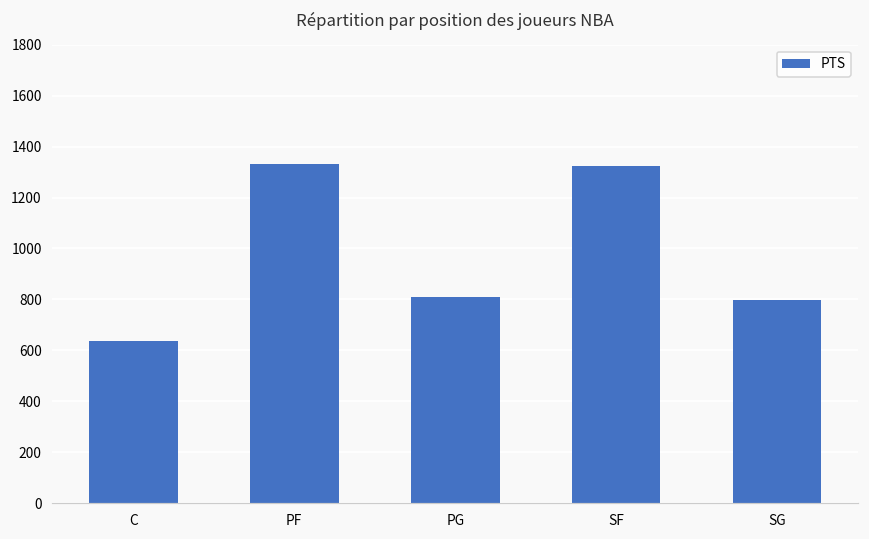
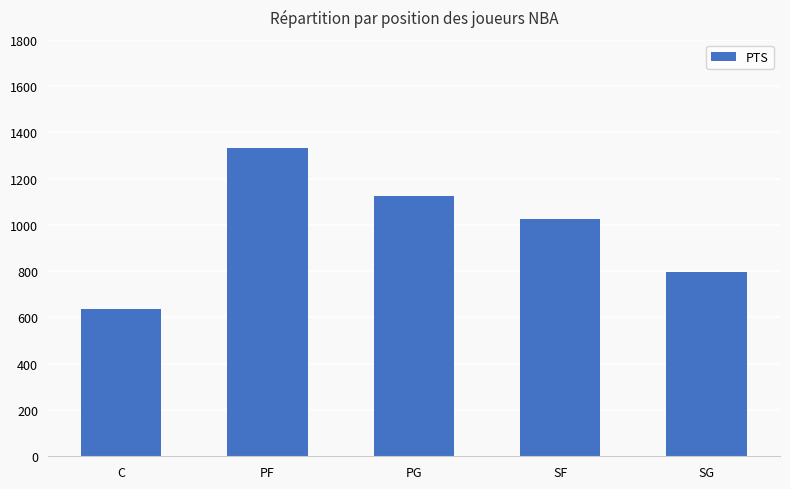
PG: 810 -> 1130
SF: 1320 -> 1030
